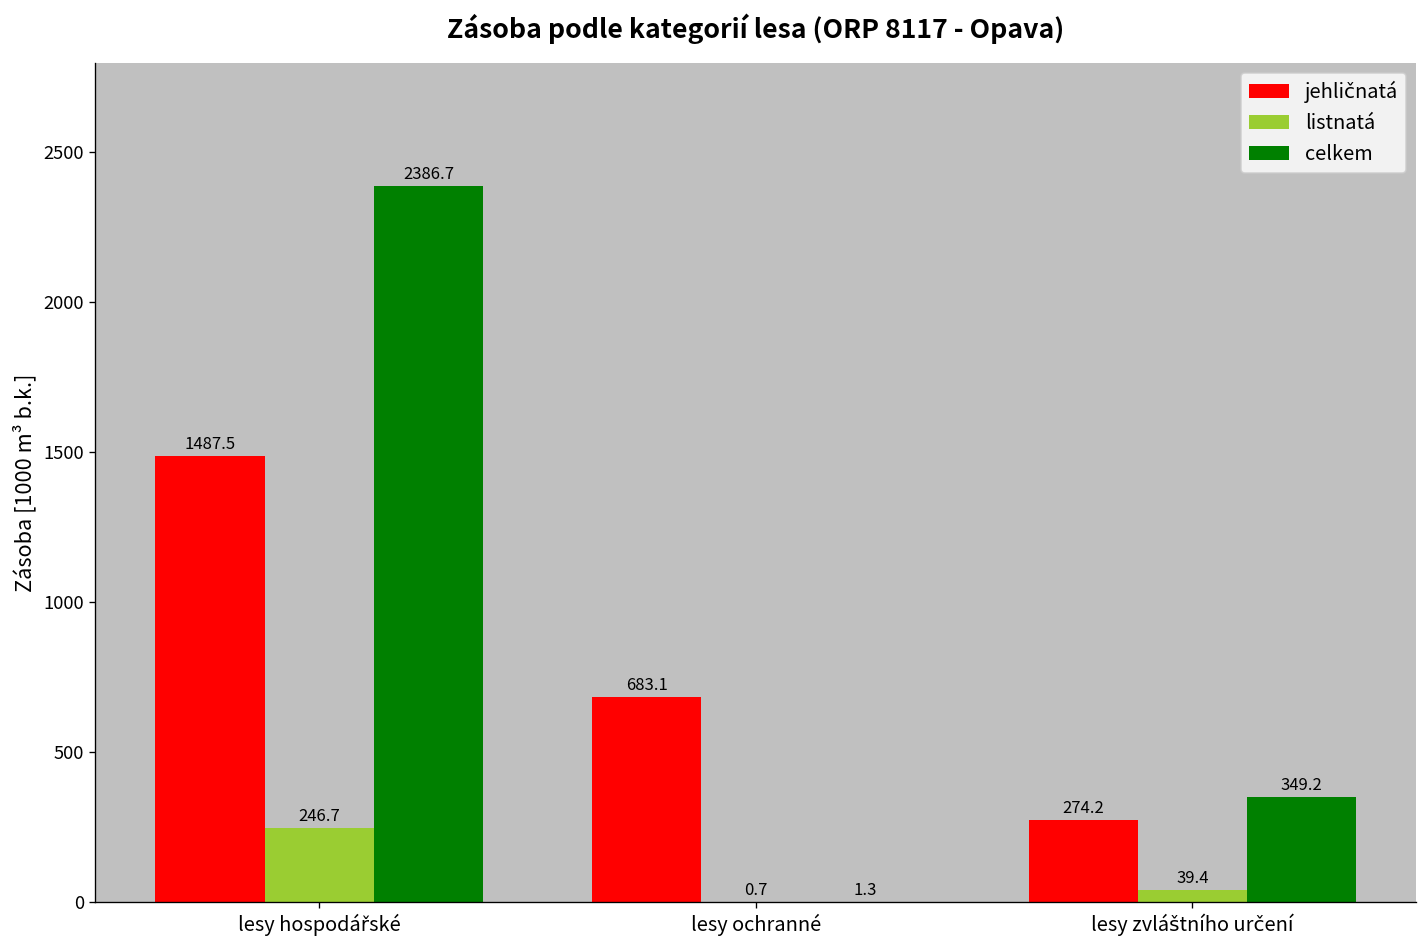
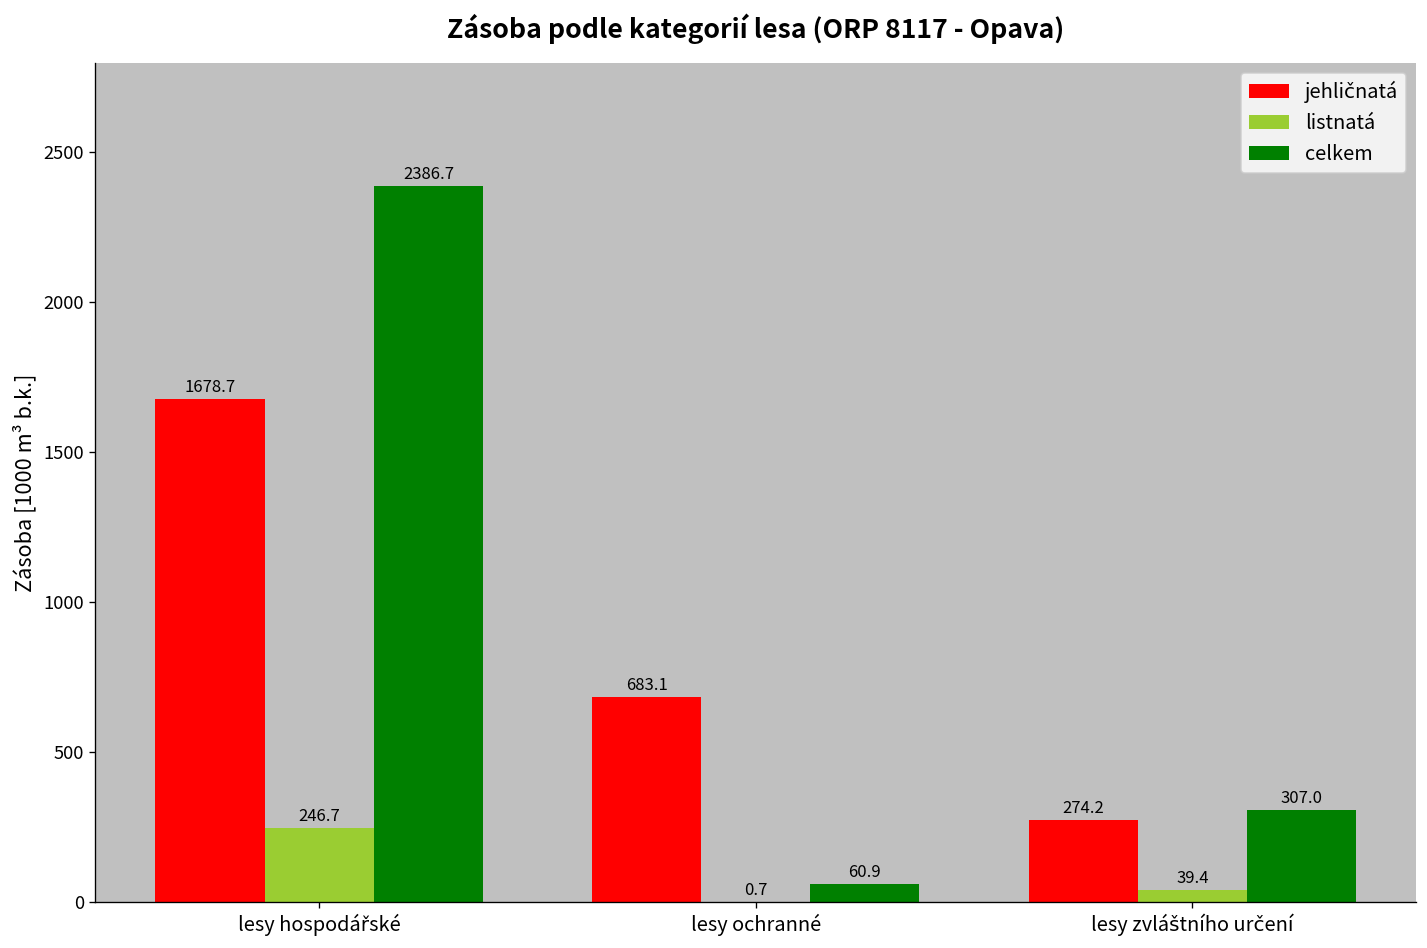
jehličnatá, lesy hospodářské: 1487.5 -> 1678.7
celkem, lesy ochranné: 1.3 -> 60.9
celkem, lesy zvláštního určení: 349.2 -> 307.0
